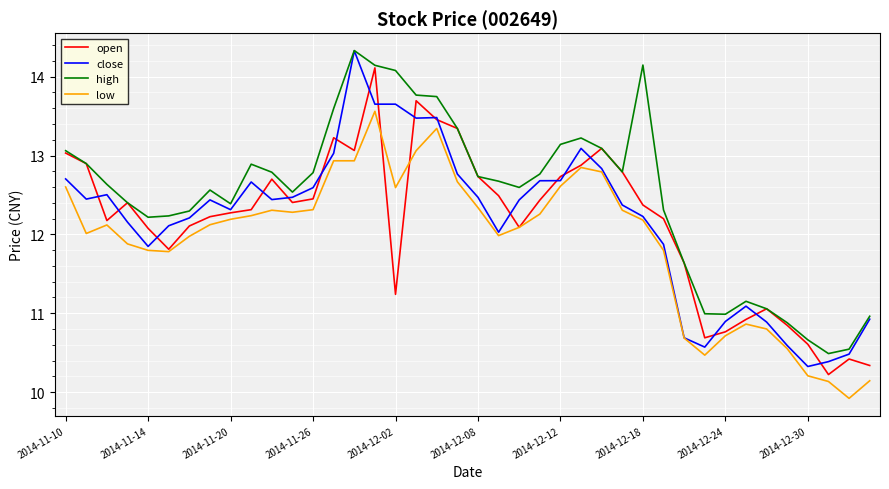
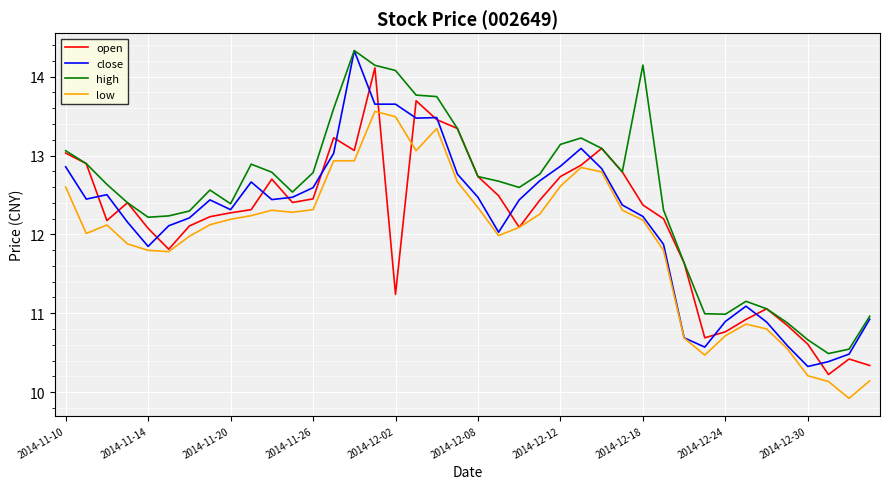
close, 2014-11-10: 12.7 -> 12.9
low, 2014-12-02: 12.6 -> 13.5
close, 2014-12-12: 12.7 -> 12.9
